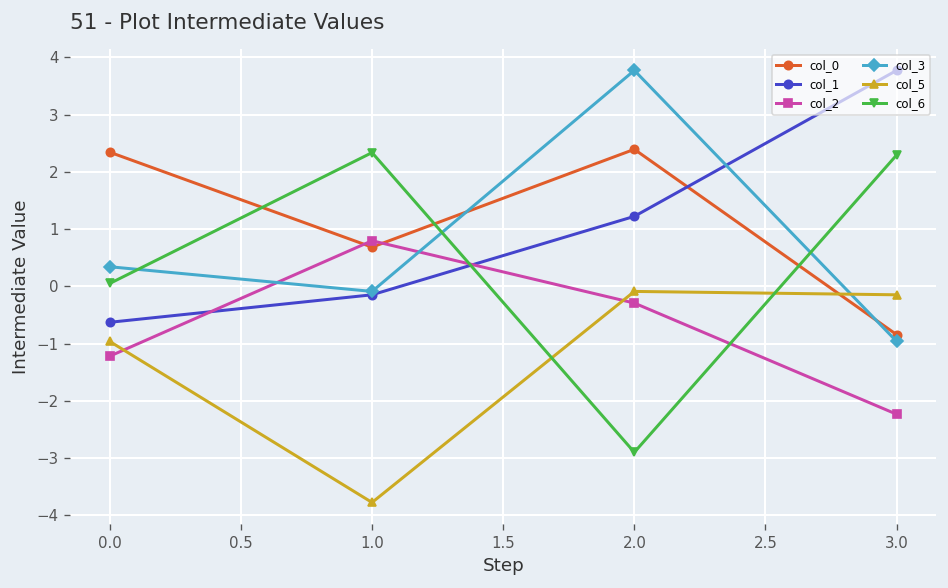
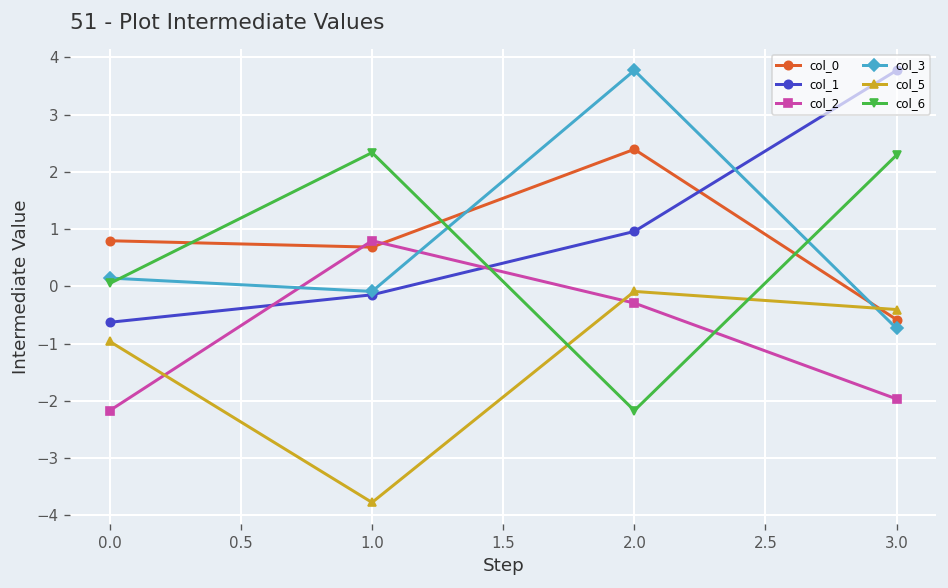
col_0, 0.0: 2.3 -> 0.8
col_2, 0.0: -1.2 -> -2.2
col_3, 0.0: 0.3 -> 0.1
col_1, 2.0: 1.2 -> 1.0
col_6, 2.0: -2.9 -> -2.2
col_0, 3.0: -0.8 -> -0.6
col_2, 3.0: -2.2 -> -2.0
col_3, 3.0: -1.0 -> -0.7
col_5, 3.0: -0.1 -> -0.4
